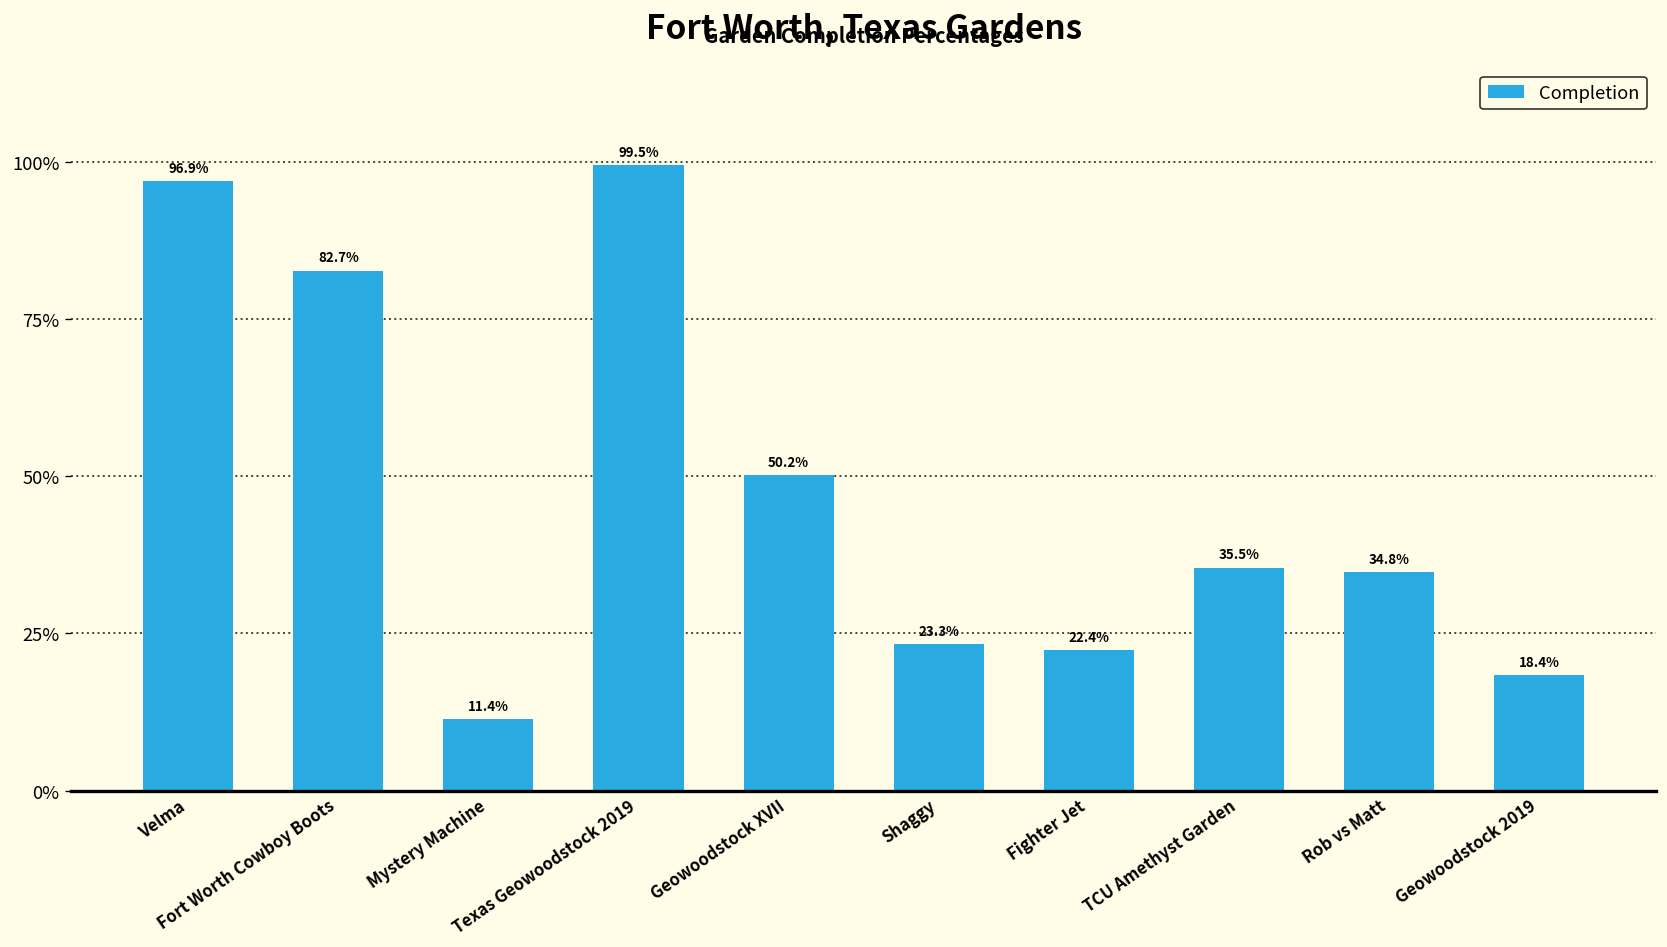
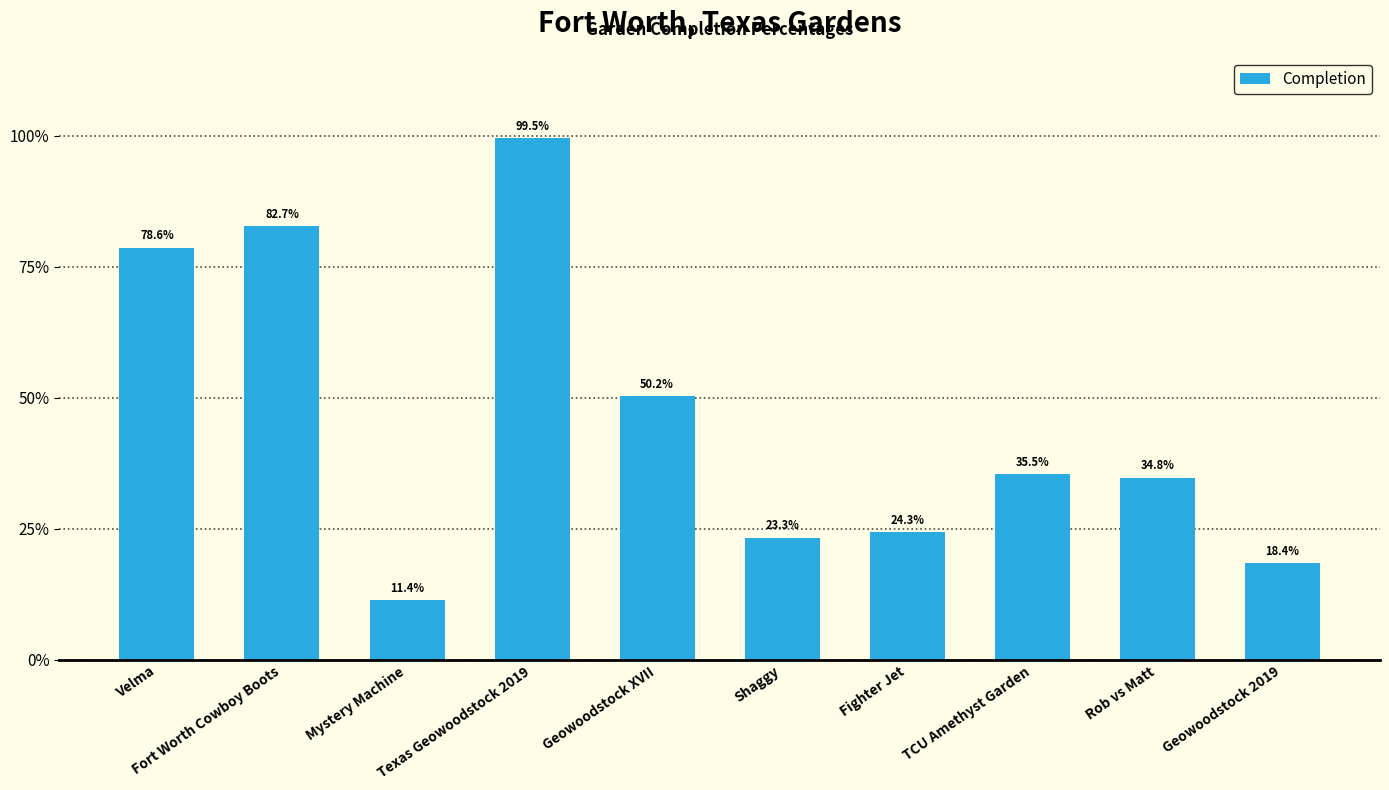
Velma: 96.9% -> 78.6%
Fighter Jet: 22.4% -> 24.3%
